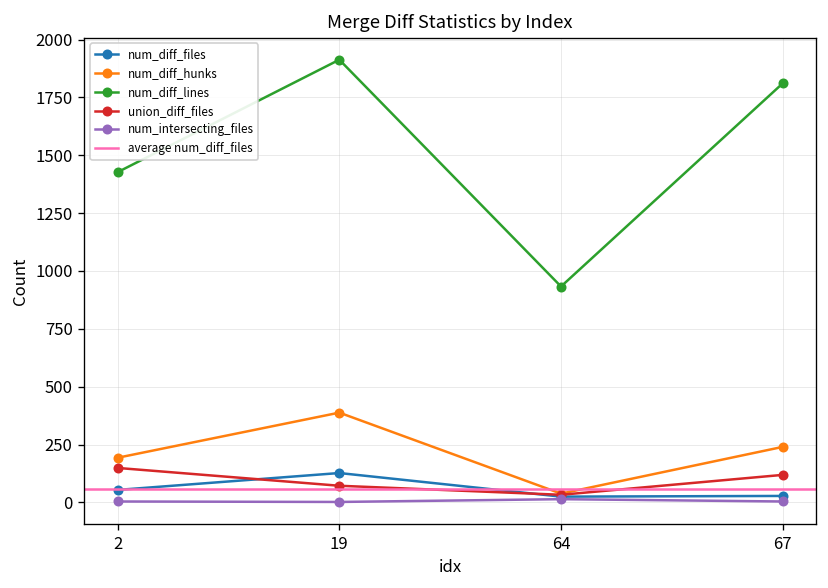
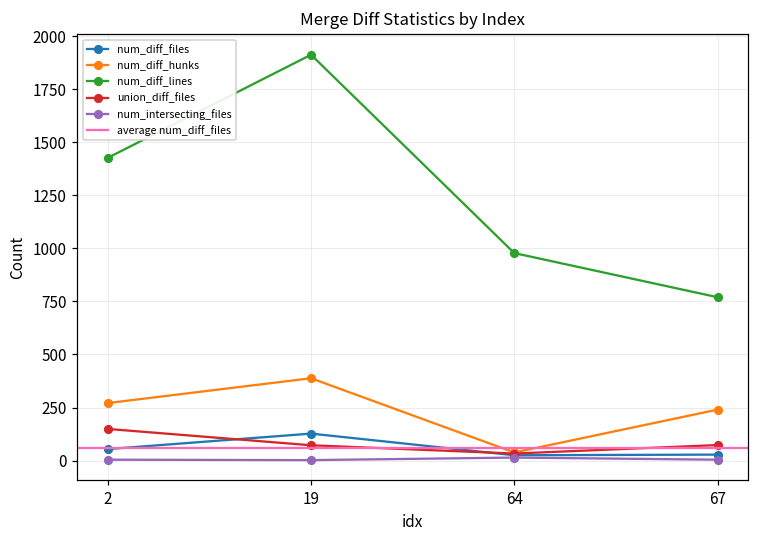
num_diff_hunks, 2: 190 -> 270
num_diff_lines, 64: 930 -> 980
num_diff_lines, 67: 1810 -> 770
union_diff_files, 67: 120 -> 70
